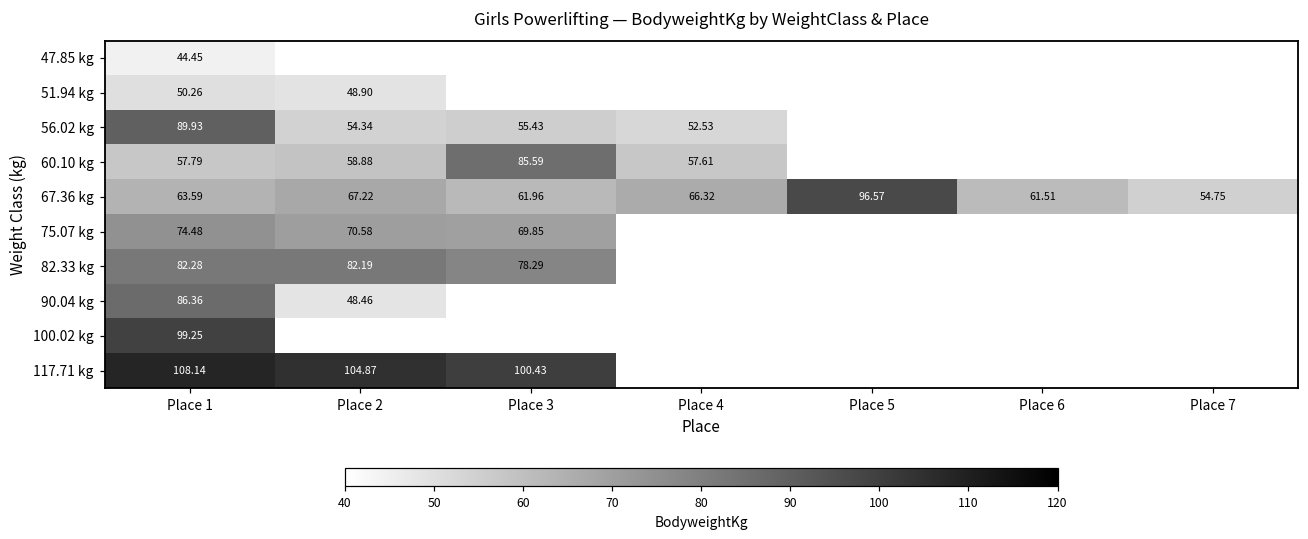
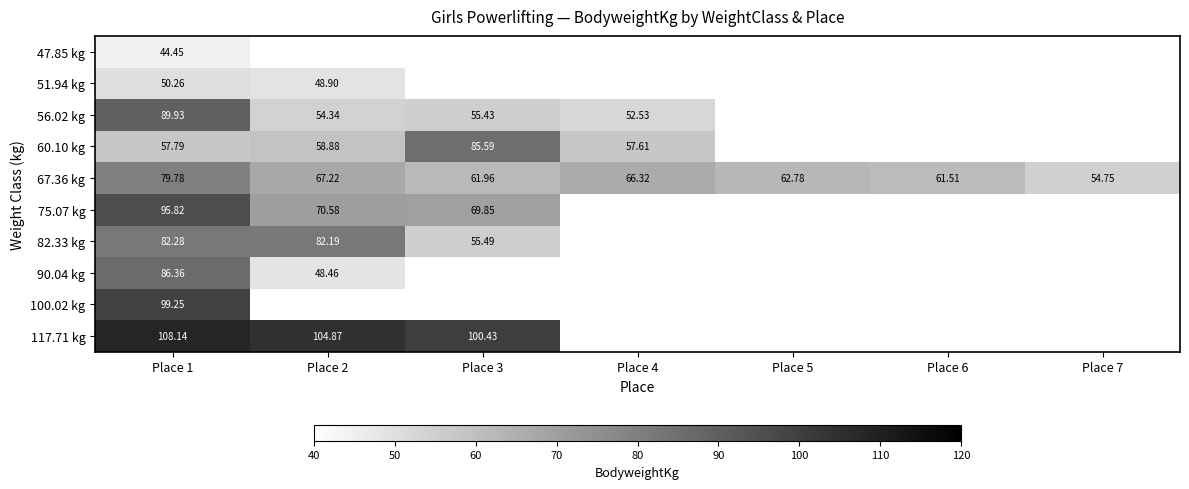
67.36 kg, Place 1: 63.59 -> 79.78
67.36 kg, Place 5: 96.57 -> 62.78
75.07 kg, Place 1: 74.48 -> 95.82
82.33 kg, Place 3: 78.29 -> 55.49
